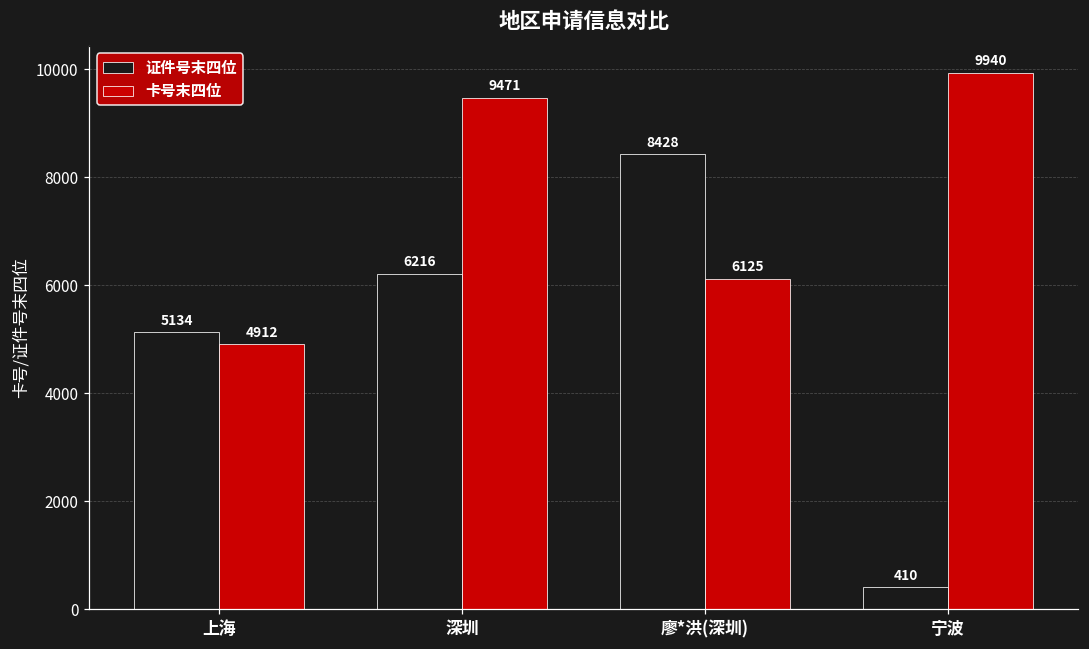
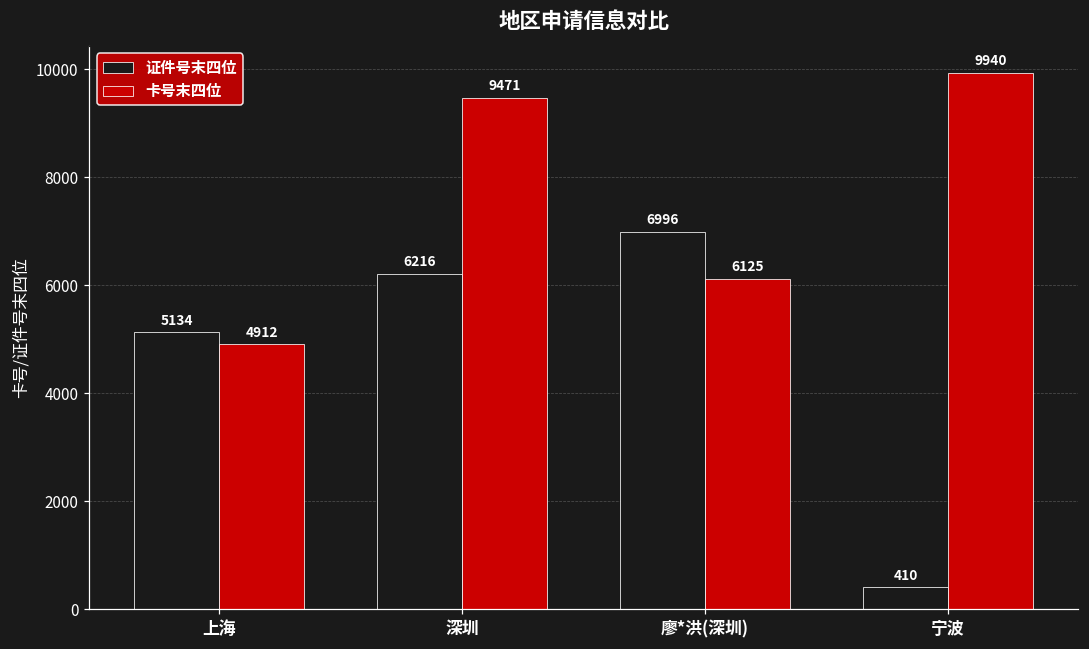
证件号末四位, 廖*洪(深圳): 8428 -> 6996
